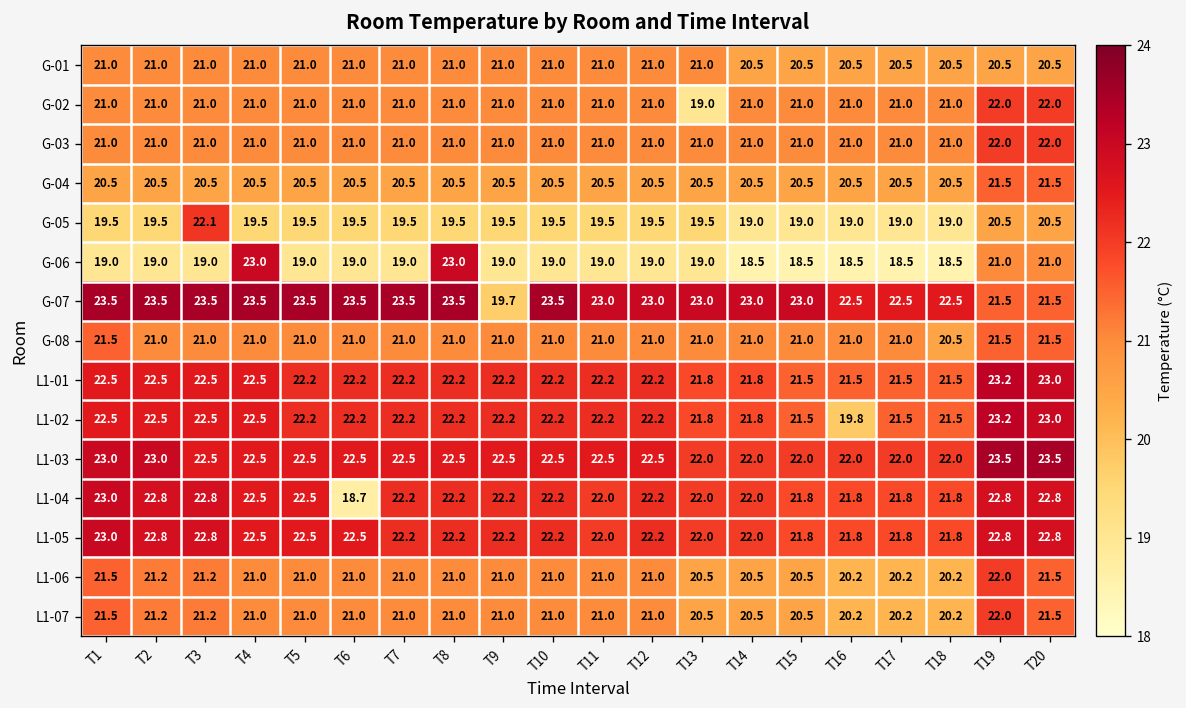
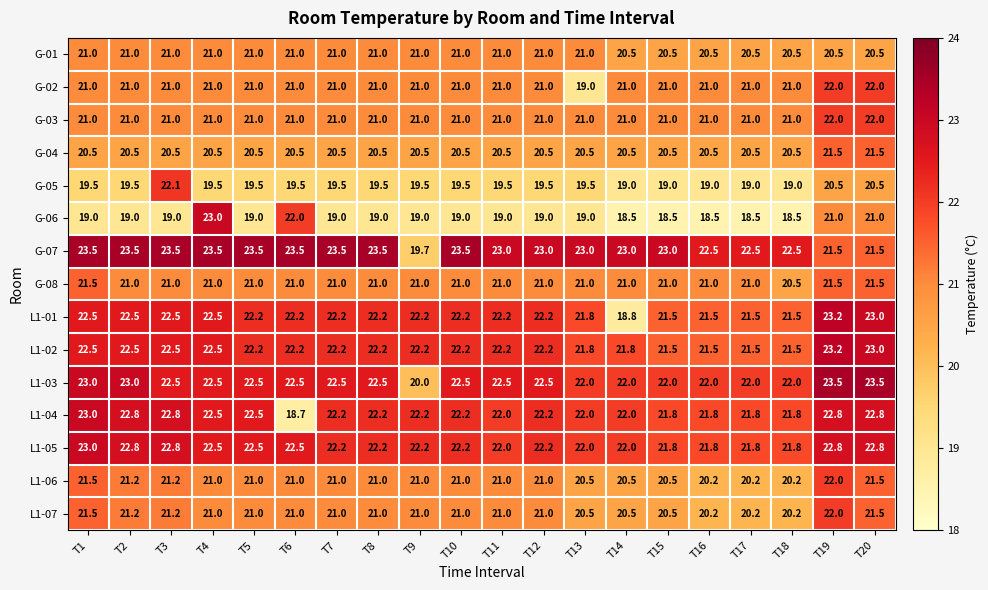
G-06, T6: 19.0 -> 22.0
G-06, T8: 23.0 -> 19.0
L1-01, T14: 21.8 -> 18.8
L1-02, T16: 19.8 -> 21.5
L1-03, T9: 22.5 -> 20.0
